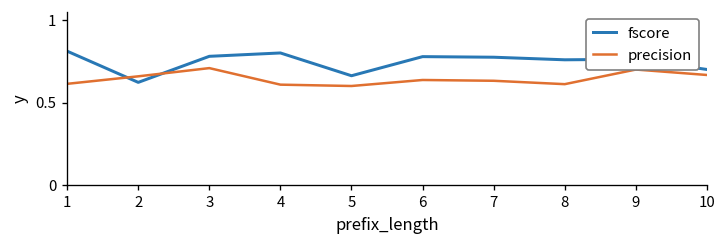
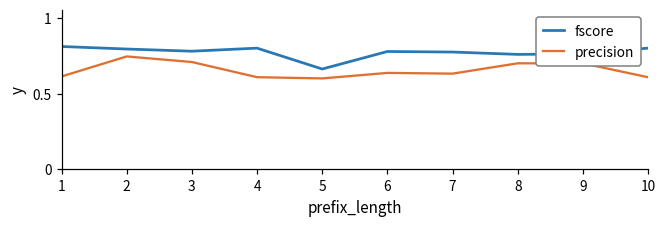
fscore, 2: 0.62 -> 0.79
precision, 2: 0.66 -> 0.75
precision, 8: 0.61 -> 0.70
fscore, 10: 0.7 -> 0.8
precision, 10: 0.67 -> 0.61
